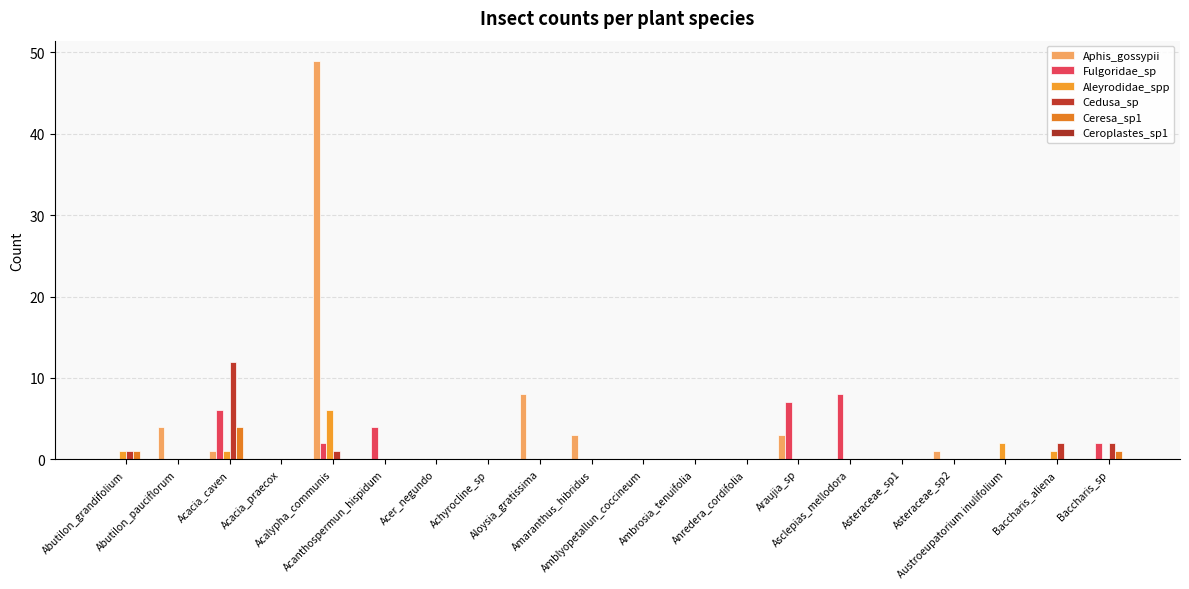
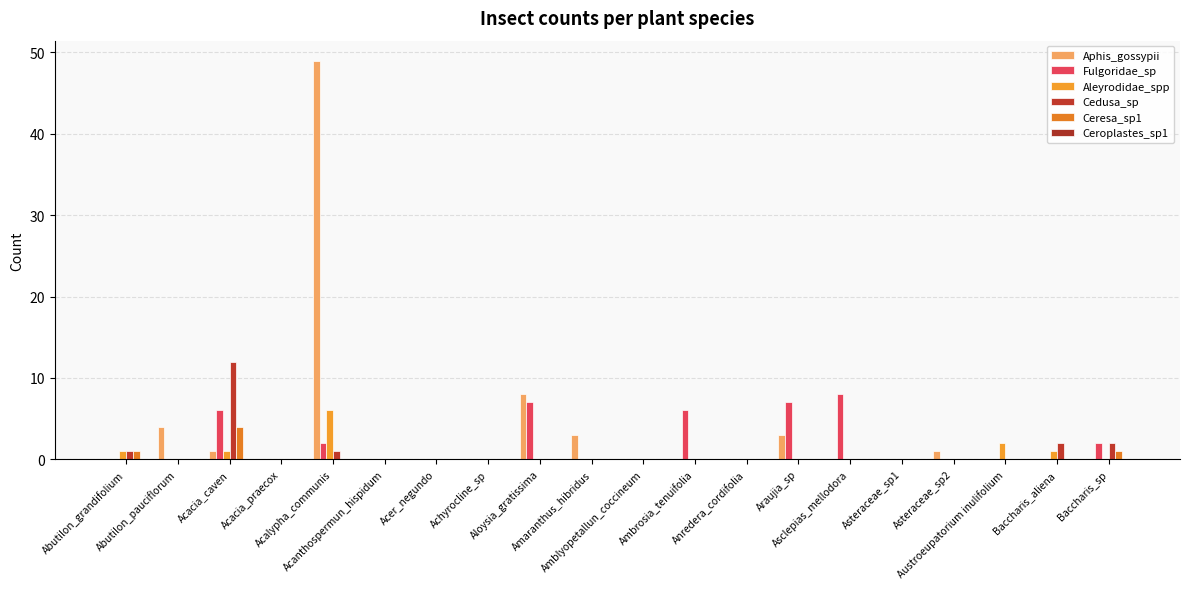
Fulgoridae_sp, Acanthospermun_hispidum: 4 -> 0
Fulgoridae_sp, Aloysia_gratissima: 0 -> 7
Fulgoridae_sp, Ambrosia_tenuifolia: 0 -> 6
